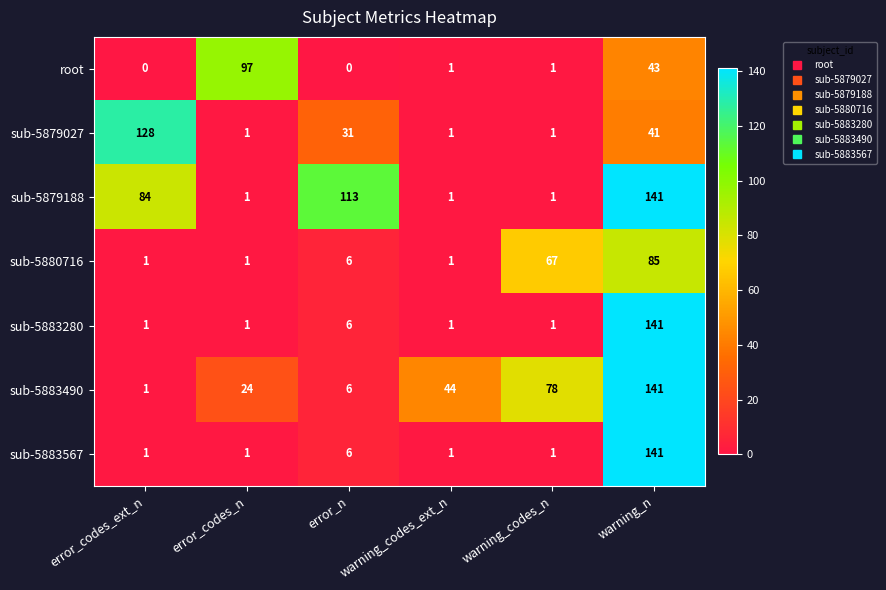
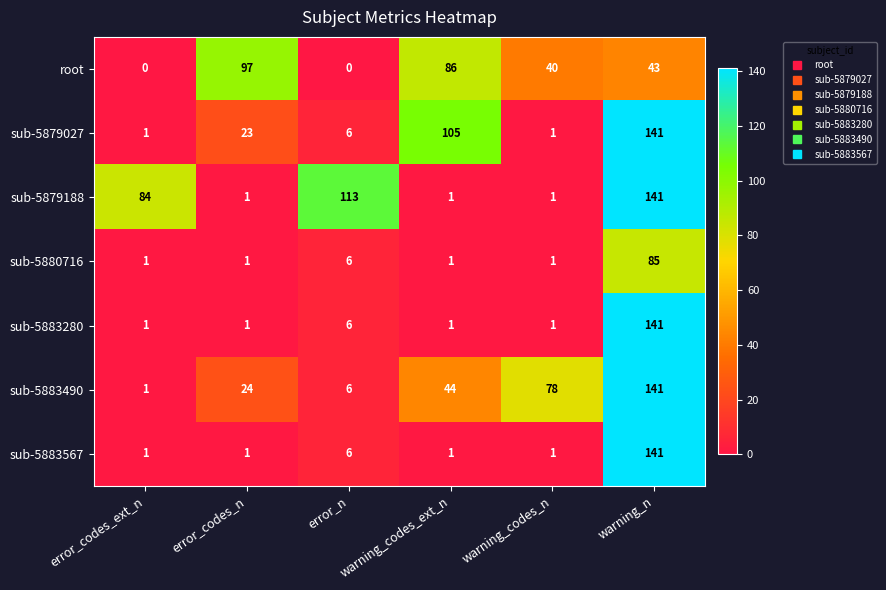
root, warning_codes_ext_n: 1 -> 86
root, warning_codes_n: 1 -> 40
sub-5879027, error_codes_ext_n: 128 -> 1
sub-5879027, error_codes_n: 1 -> 23
sub-5879027, error_n: 31 -> 6
sub-5879027, warning_codes_ext_n: 1 -> 105
sub-5879027, warning_n: 41 -> 141
sub-5880716, warning_codes_n: 67 -> 1
